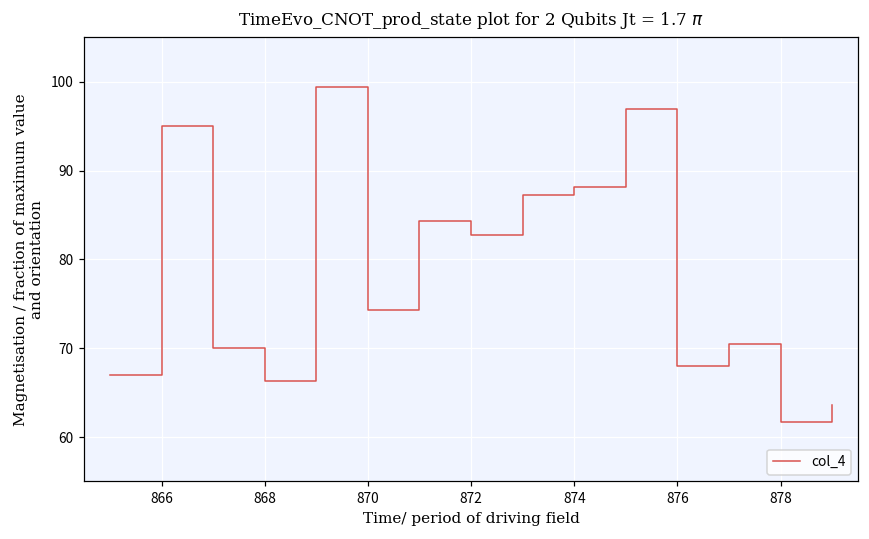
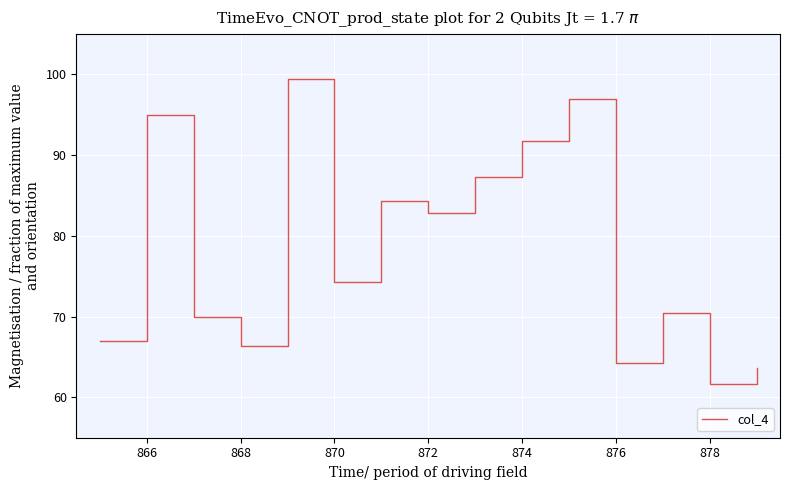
874: 88 -> 92
876: 68 -> 64
